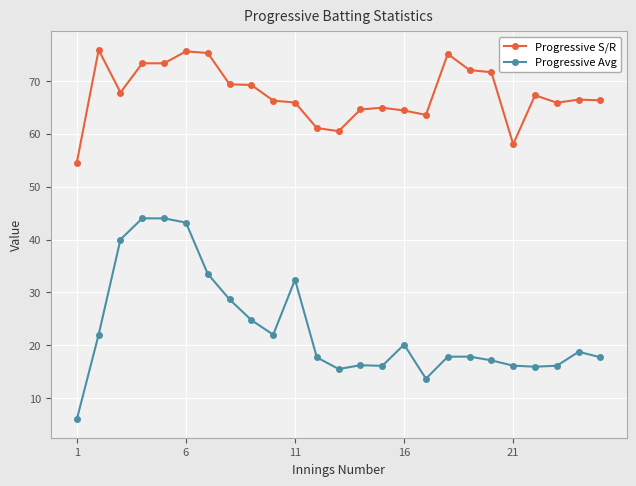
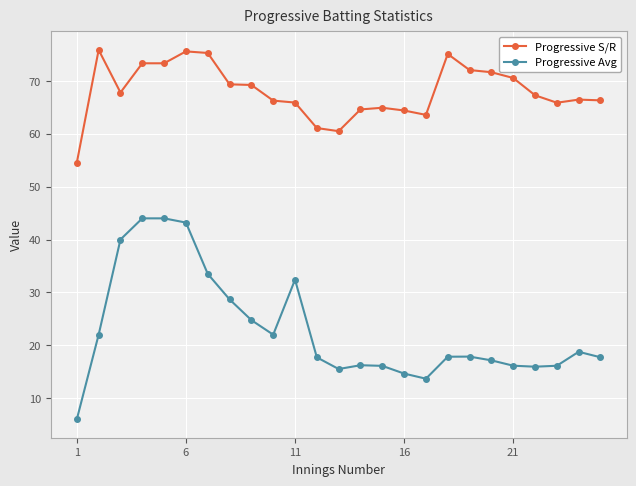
Progressive Avg, 16: 20 -> 15
Progressive S/R, 21: 58 -> 71
